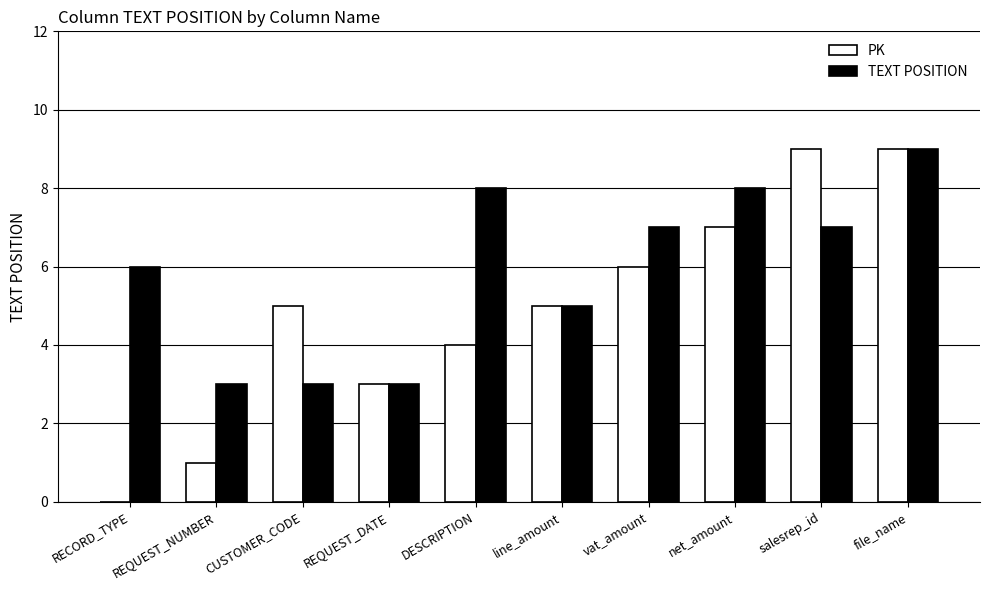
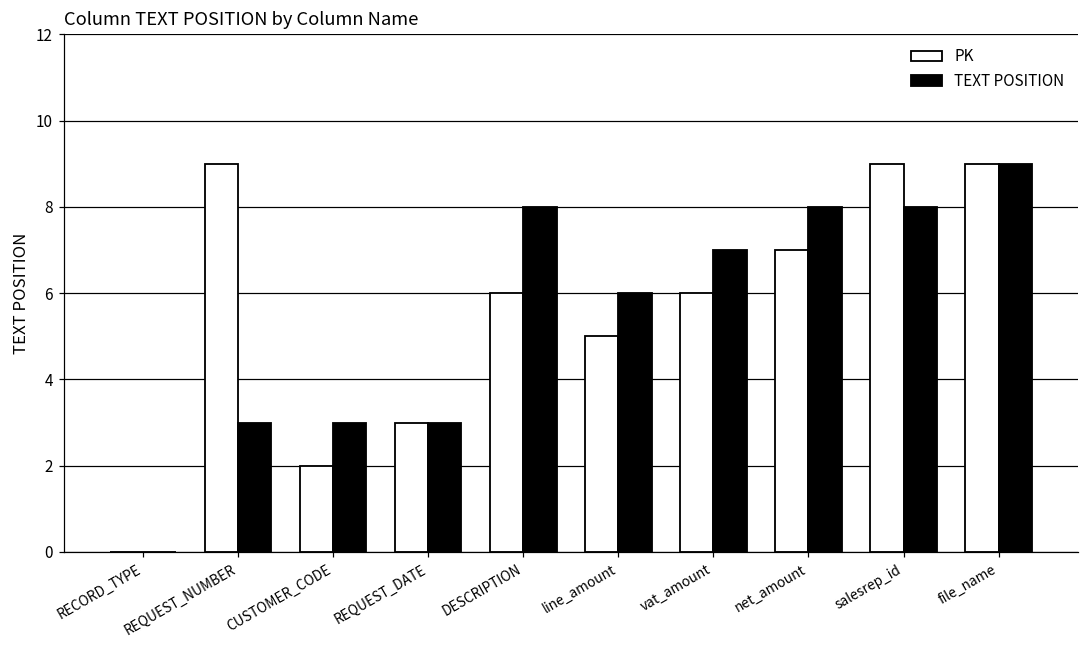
TEXT POSITION, RECORD_TYPE: 6 -> 0
PK, REQUEST_NUMBER: 1 -> 9
PK, CUSTOMER_CODE: 5 -> 2
PK, DESCRIPTION: 4 -> 6
TEXT POSITION, line_amount: 5 -> 6
TEXT POSITION, salesrep_id: 7 -> 8
